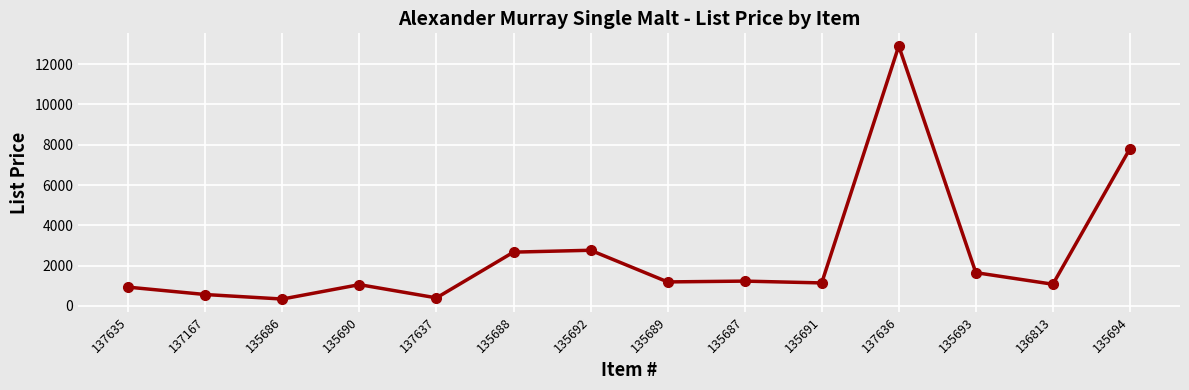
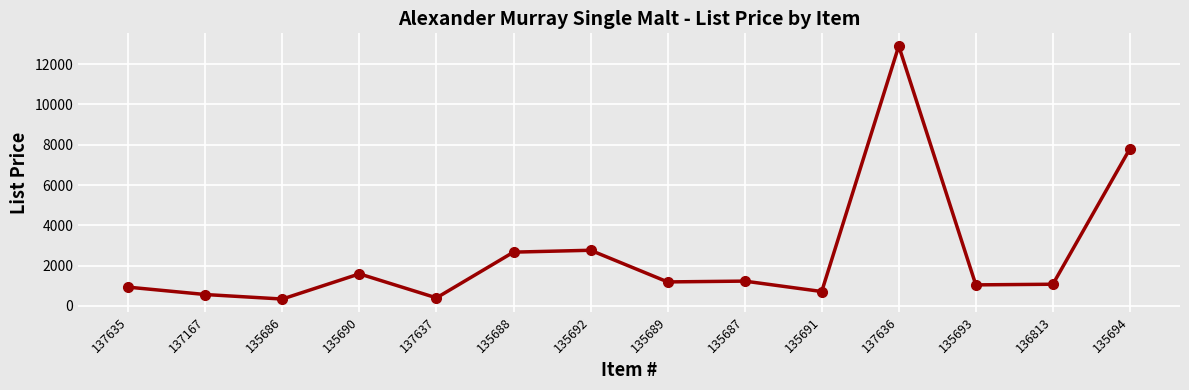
135690: 1100 -> 1600
135691: 1100 -> 700
135693: 1700 -> 1000
